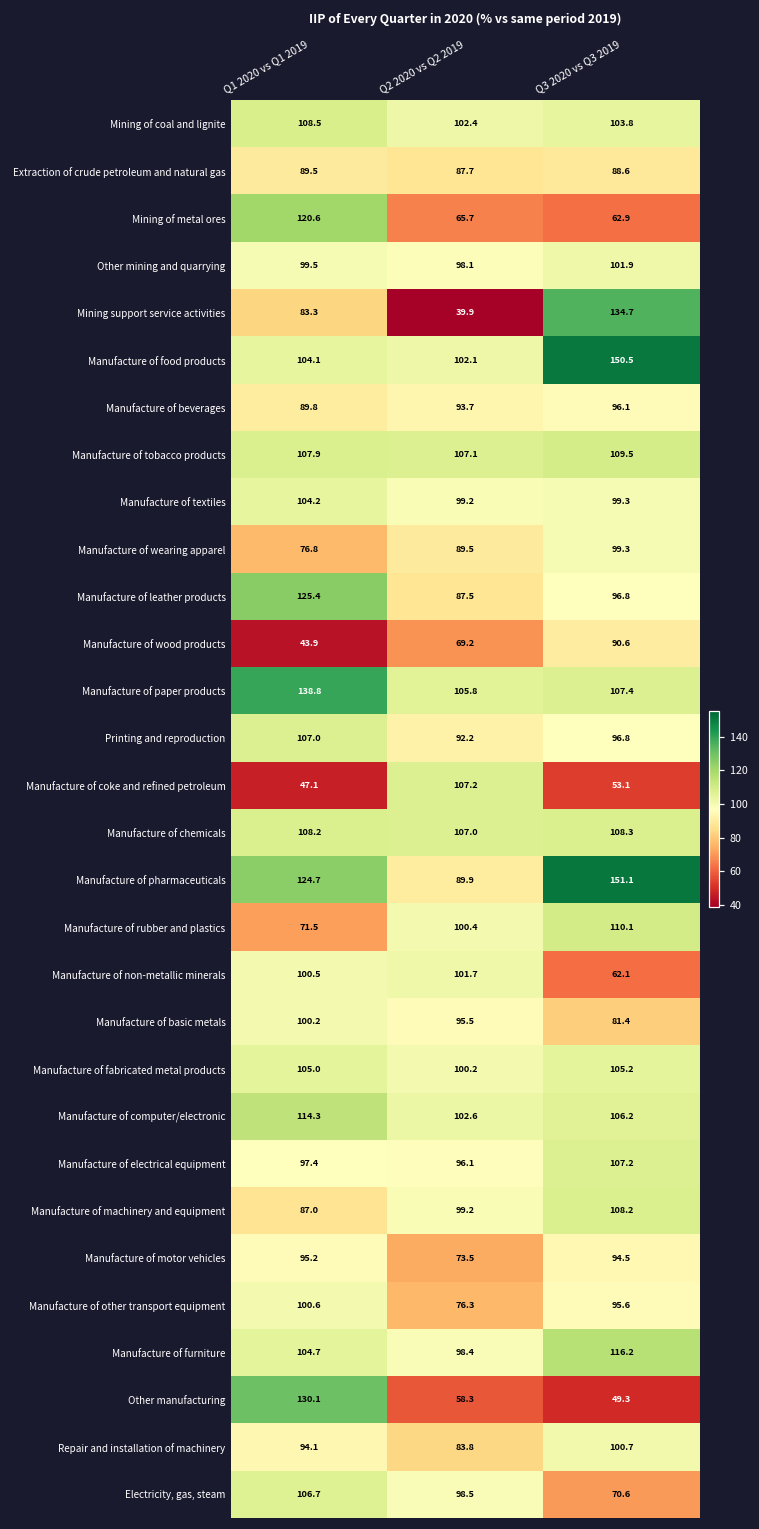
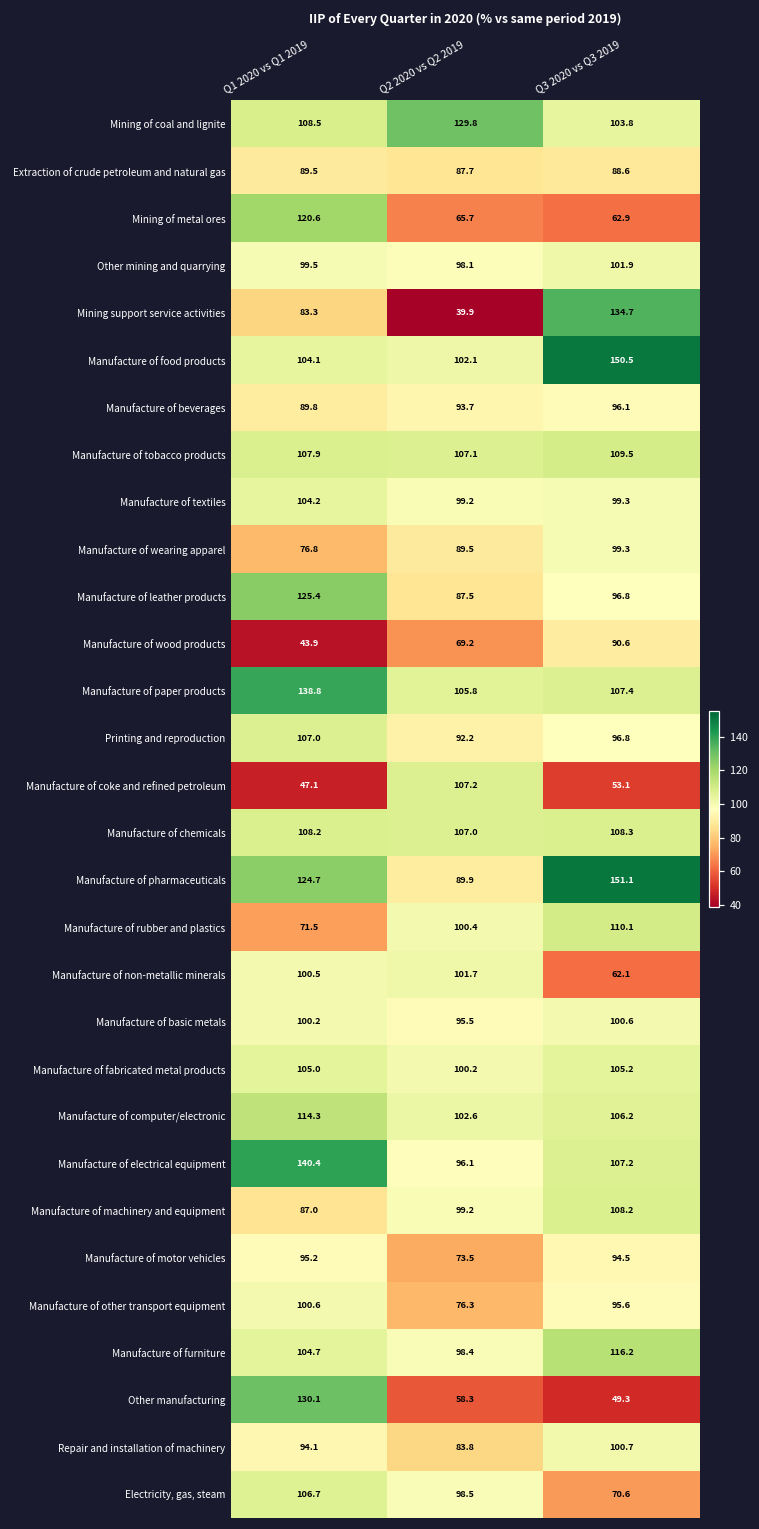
Mining of coal and lignite, Q2 2020 vs Q2 2019: 102.4 -> 129.8
Manufacture of basic metals, Q3 2020 vs Q3 2019: 81.4 -> 100.6
Manufacture of electrical equipment, Q1 2020 vs Q1 2019: 97.4 -> 140.4
